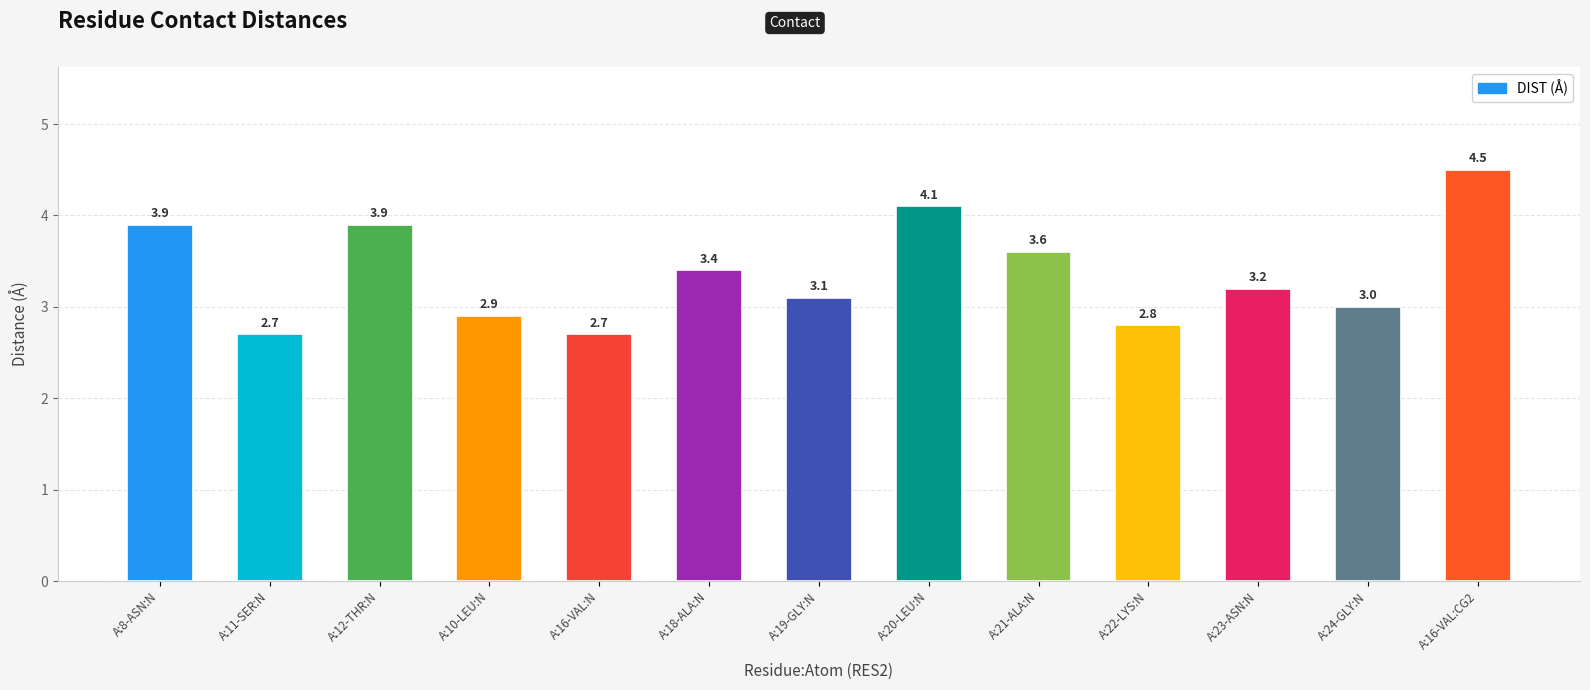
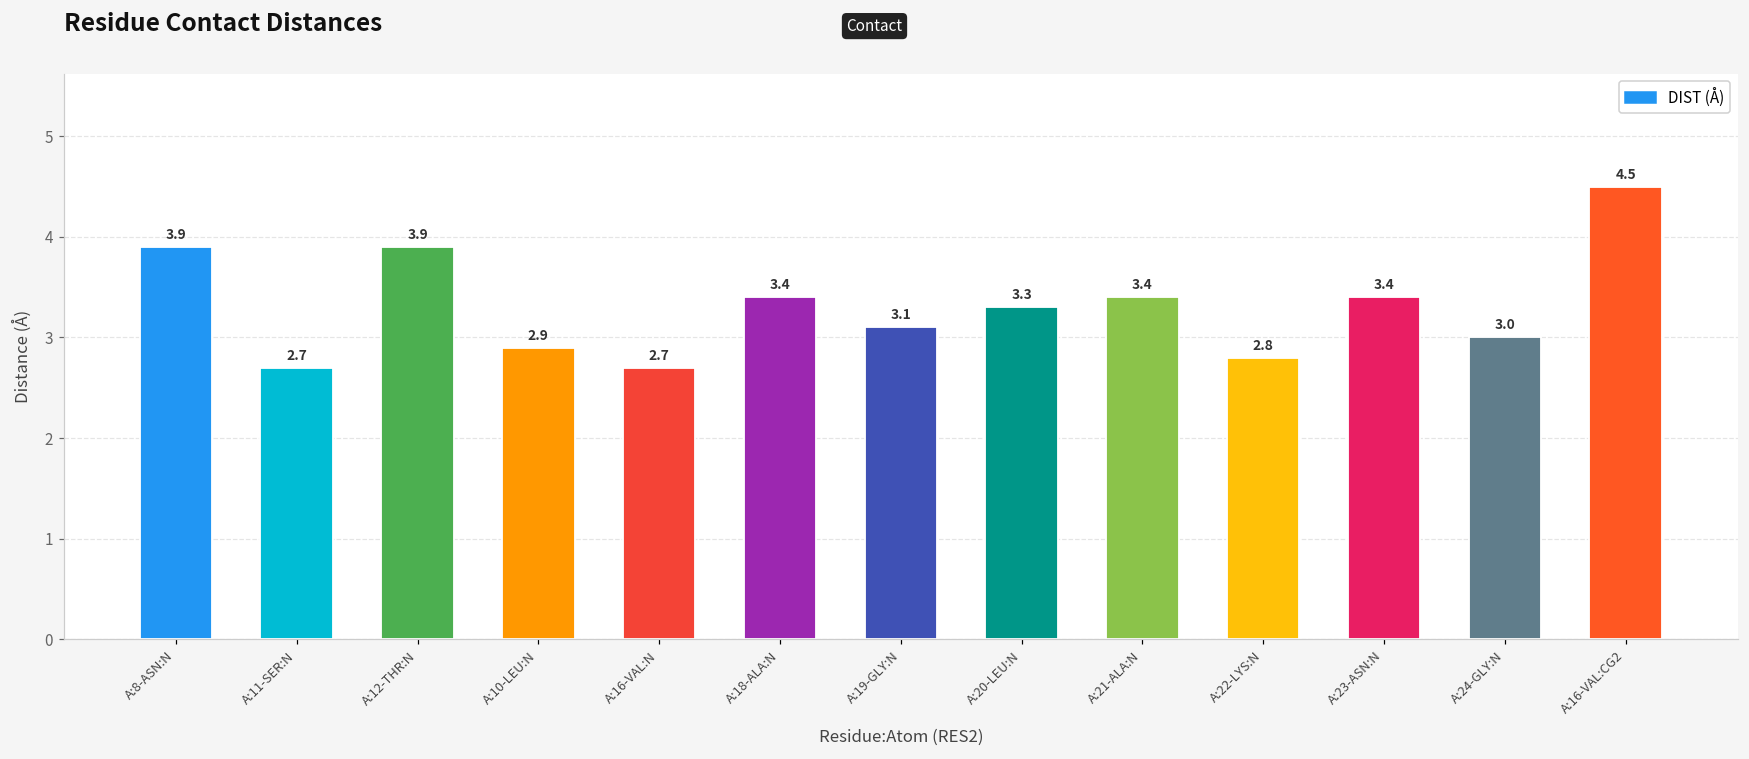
A:20-LEU:N: 4.1 -> 3.3
A:21-ALA:N: 3.6 -> 3.4
A:23-ASN:N: 3.2 -> 3.4
